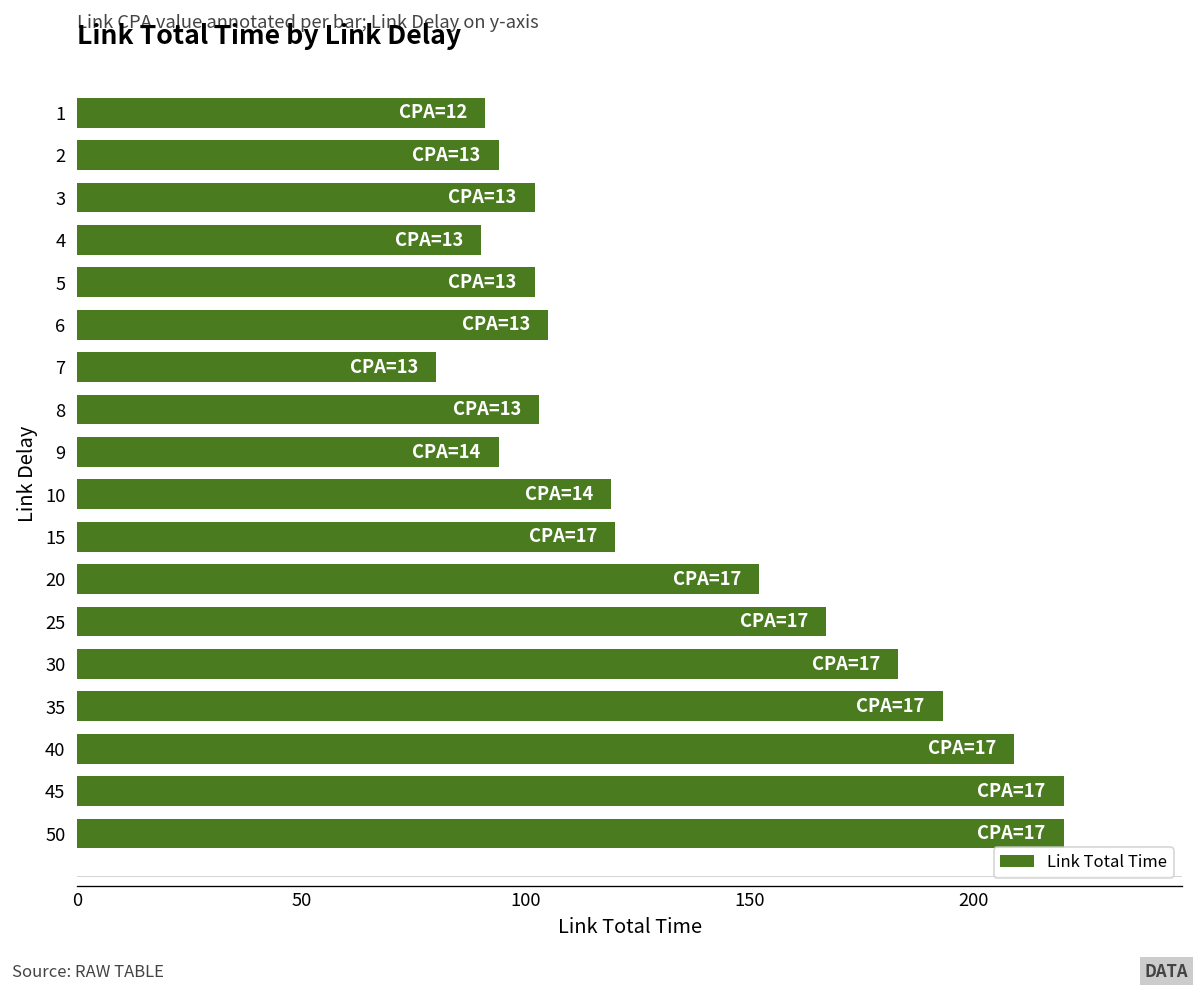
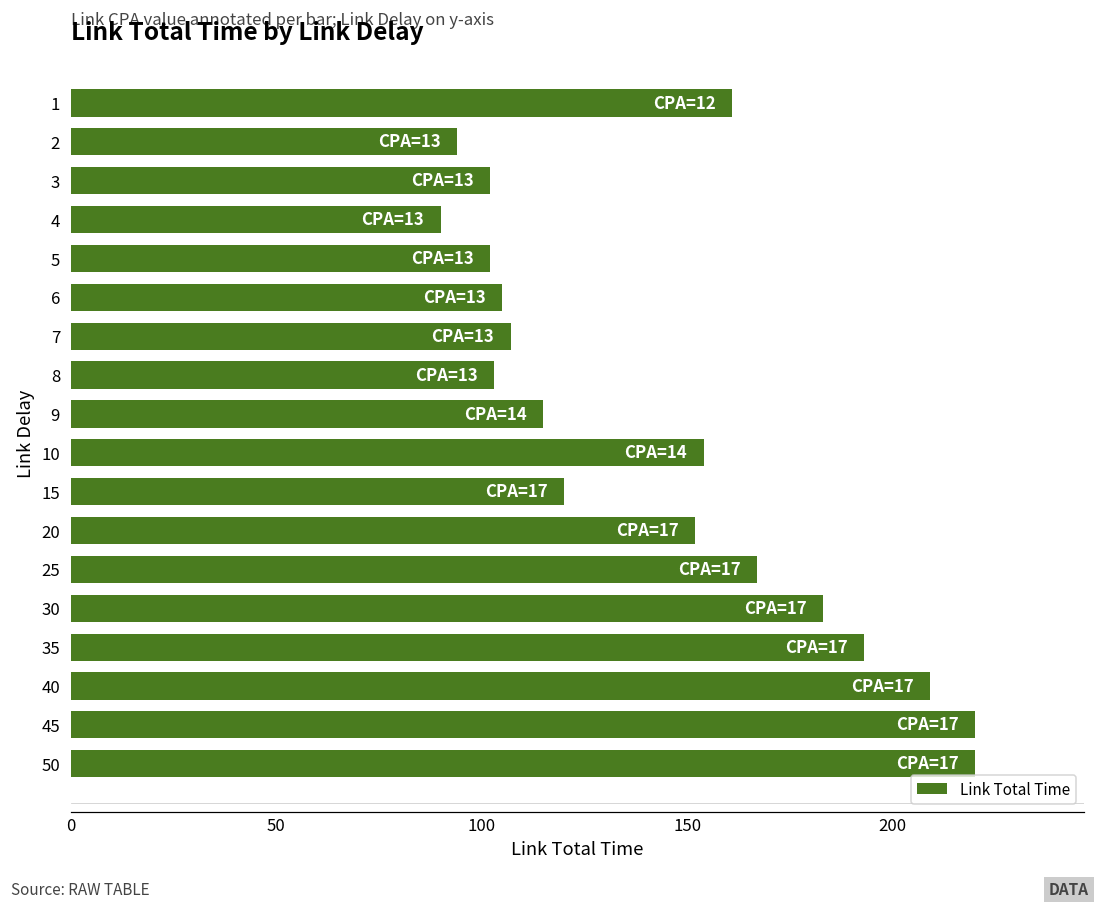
1: 91 -> 161
7: 80 -> 107
9: 94 -> 115
10: 119 -> 154
